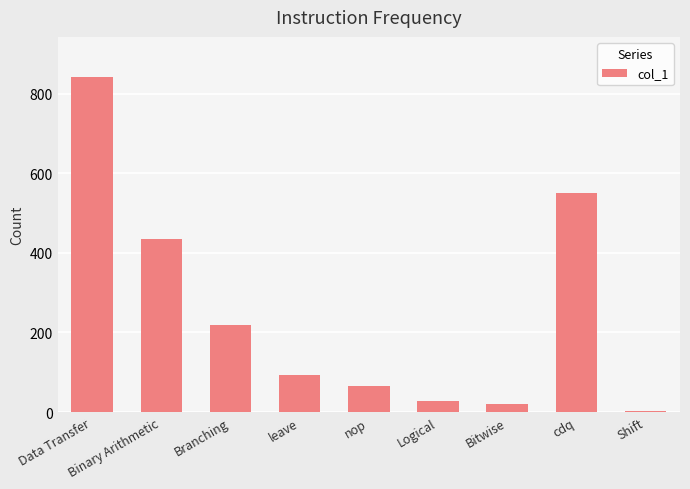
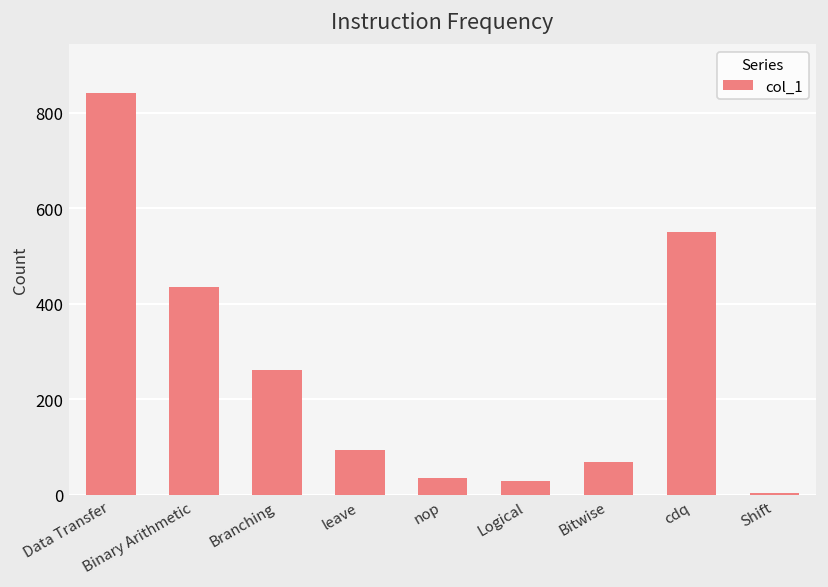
Branching: 220 -> 260
nop: 70 -> 40
Bitwise: 20 -> 70
